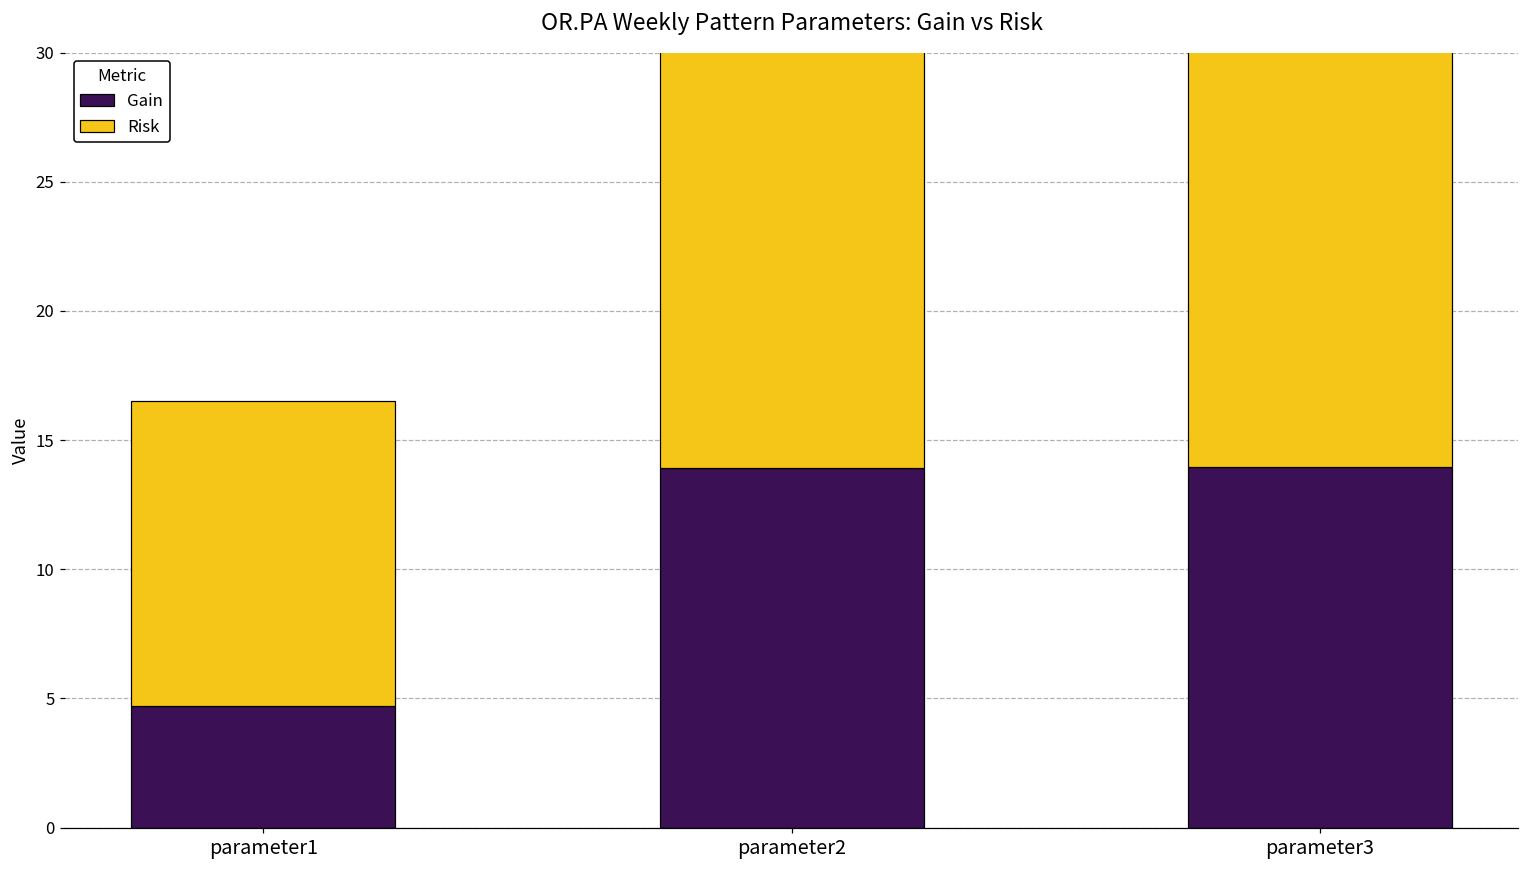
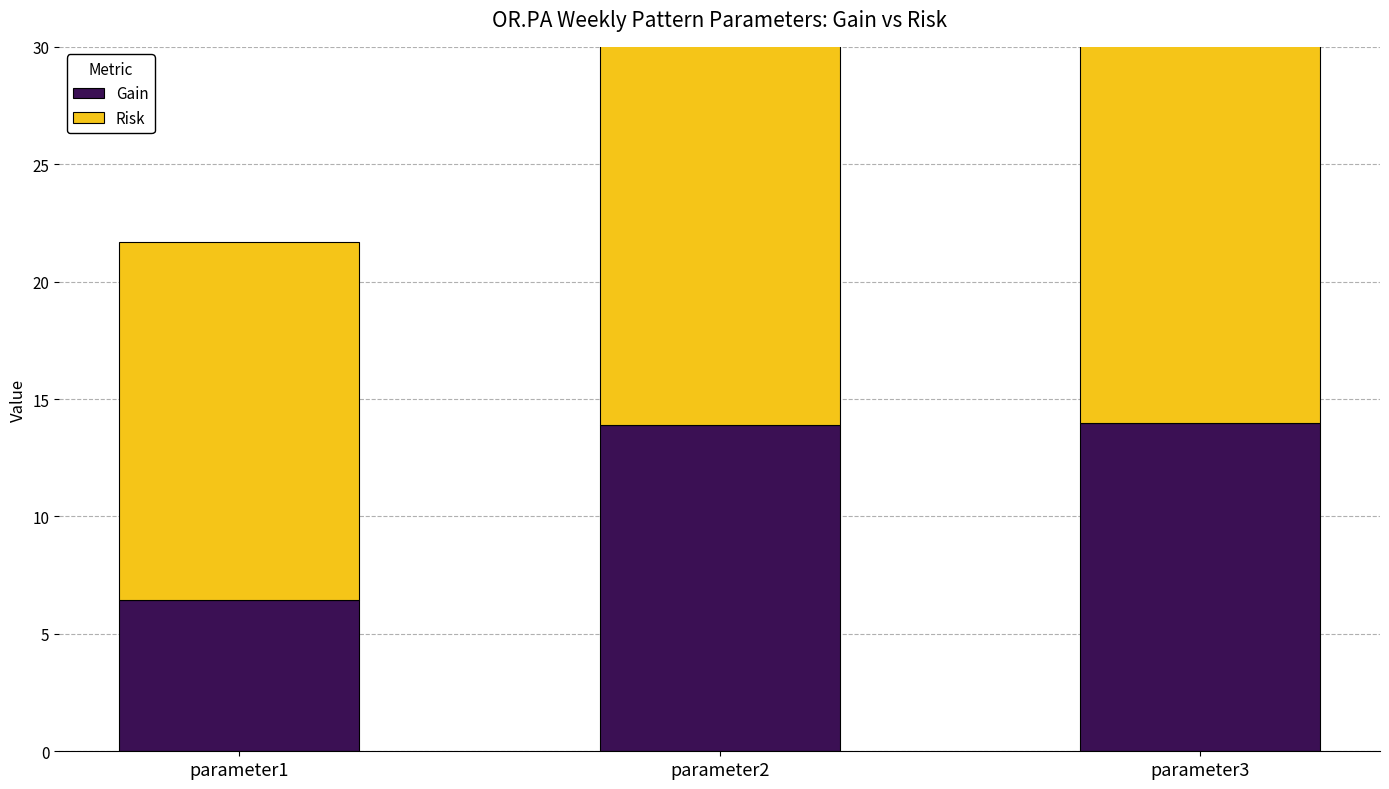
Gain, parameter1: 4.7 -> 6.5
Risk, parameter1: 11.8 -> 15.2
